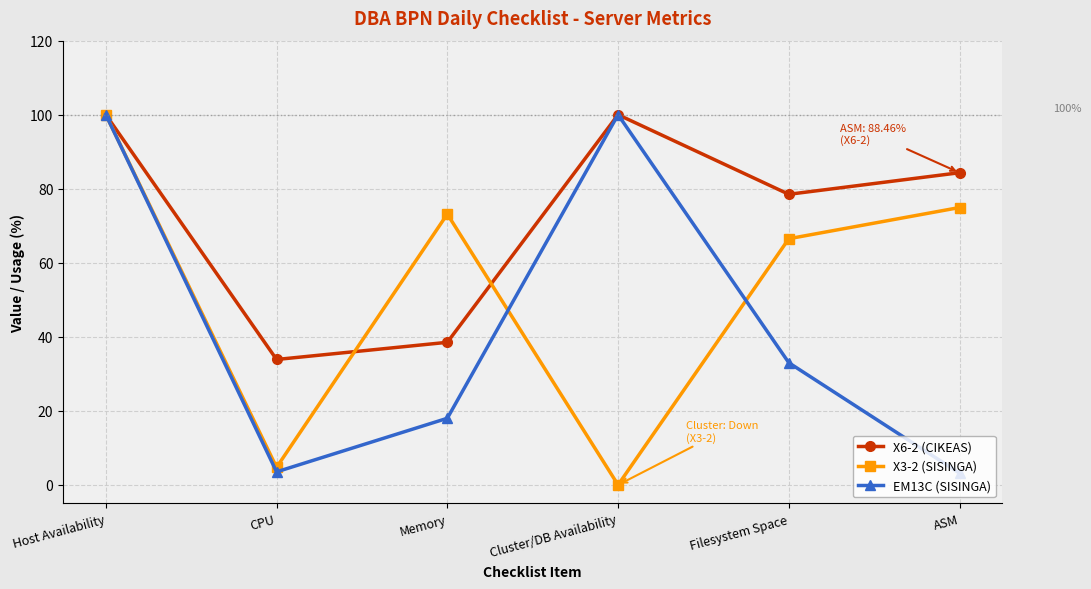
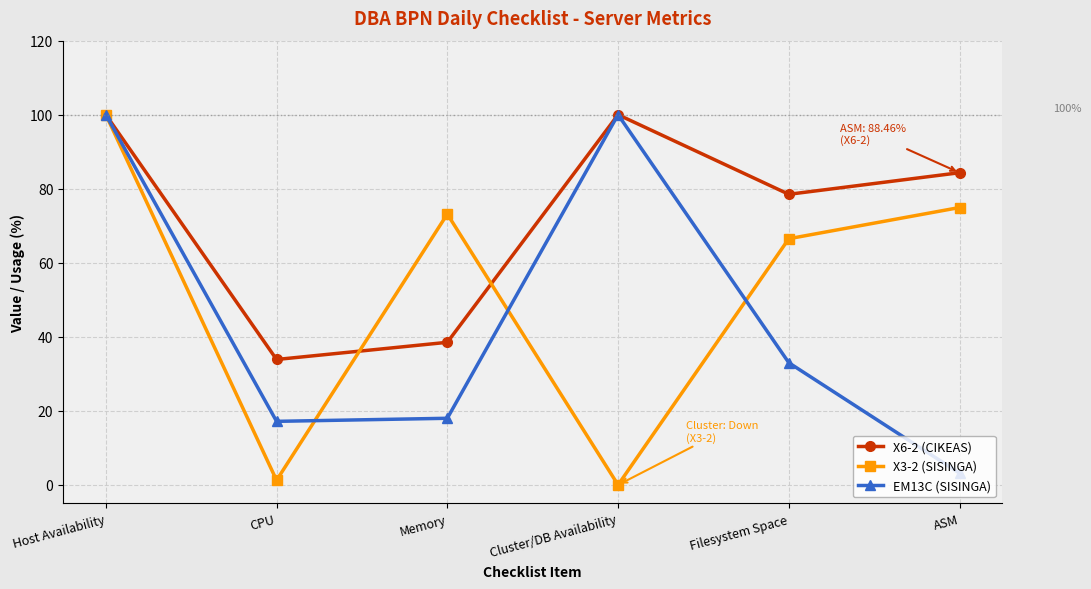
X3-2 (SISINGA), CPU: 5 -> 1
EM13C (SISINGA), CPU: 4 -> 17
